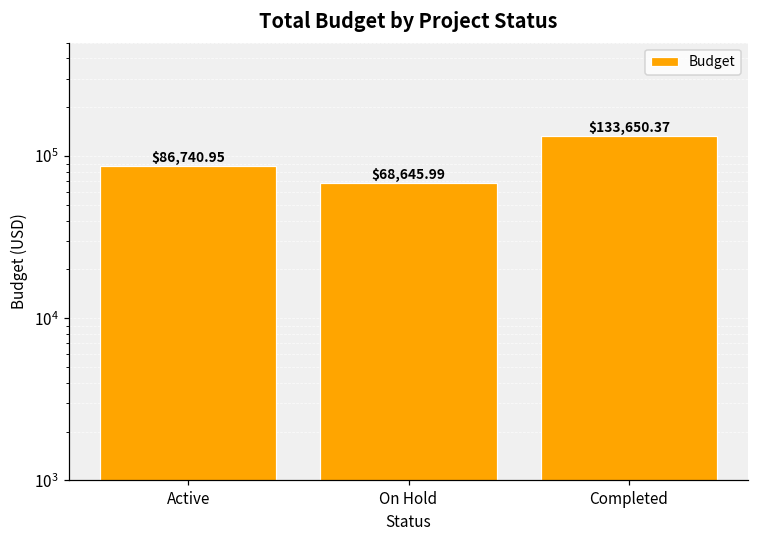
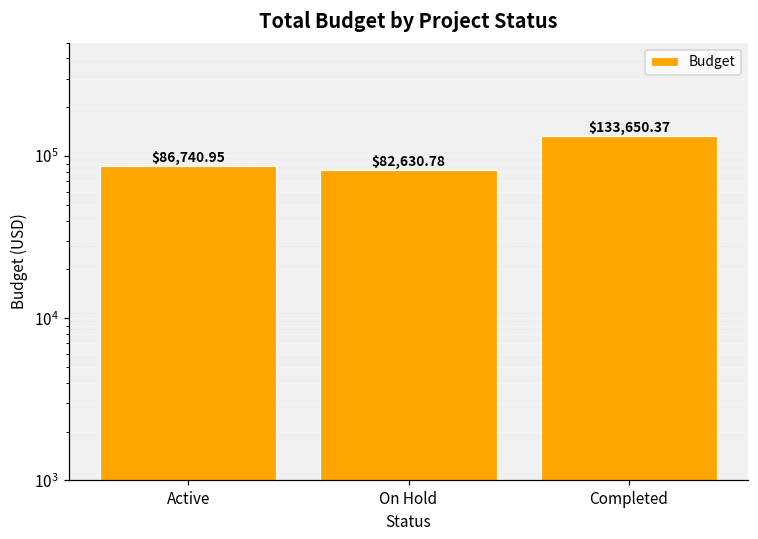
On Hold: $68,645.99 -> $82,630.78
